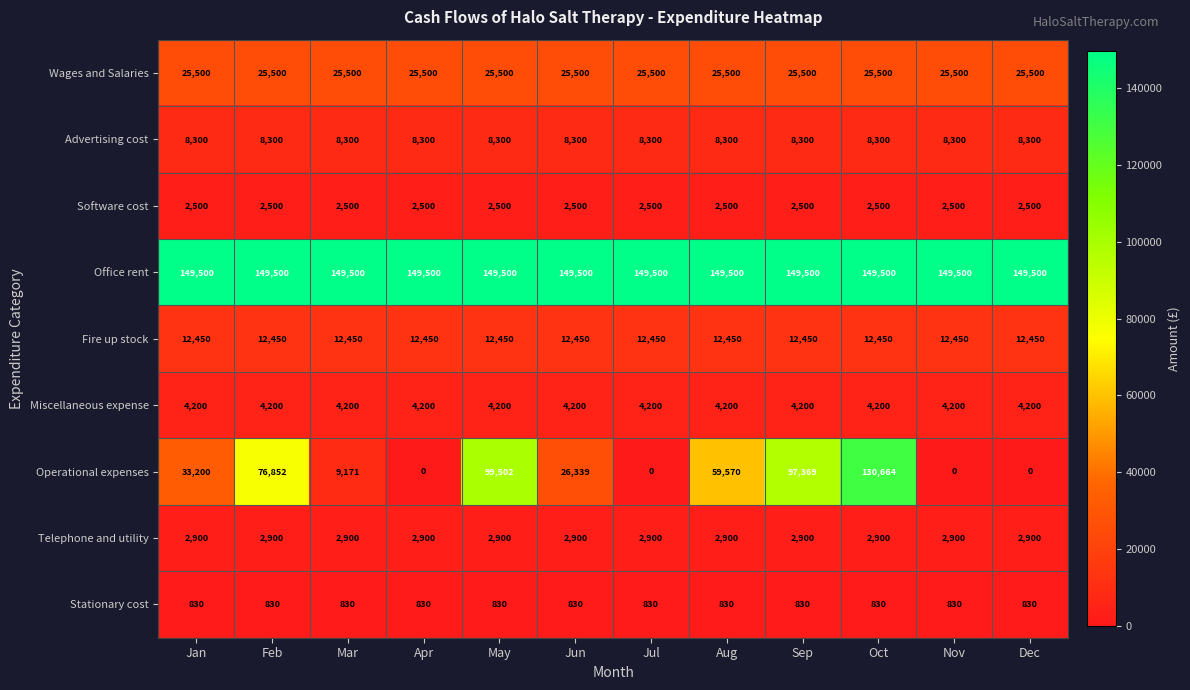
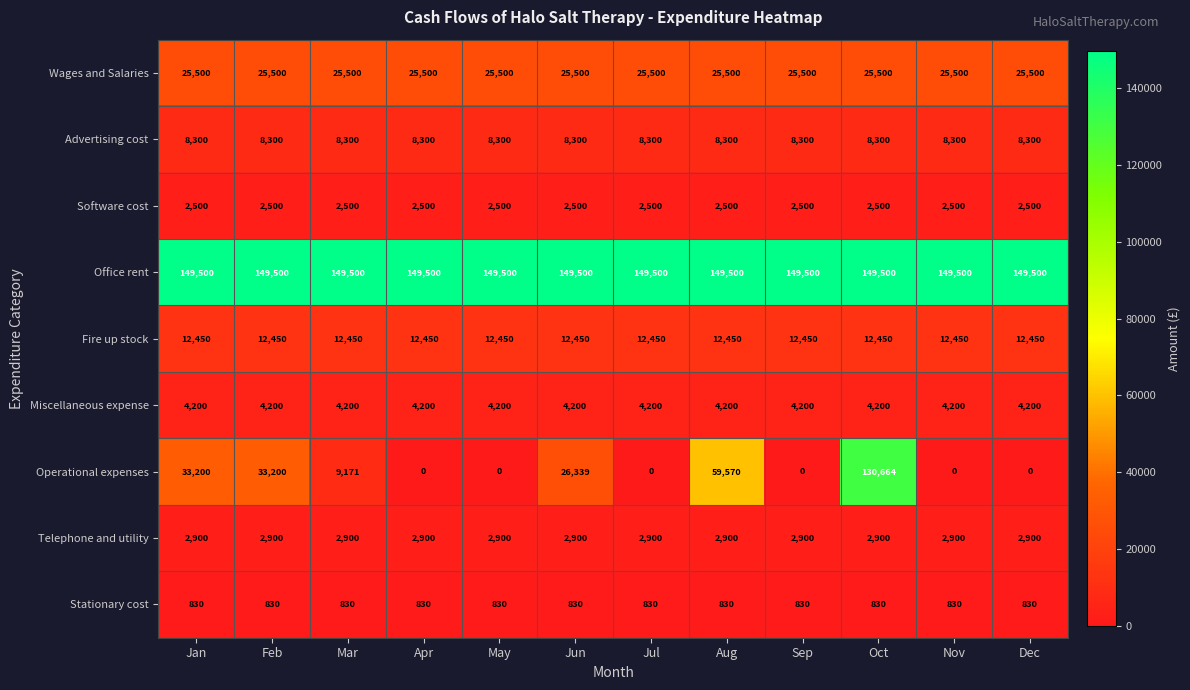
Operational expenses, Feb: 76,852 -> 33,200
Operational expenses, May: 99,502 -> 0
Operational expenses, Sep: 97,369 -> 0
